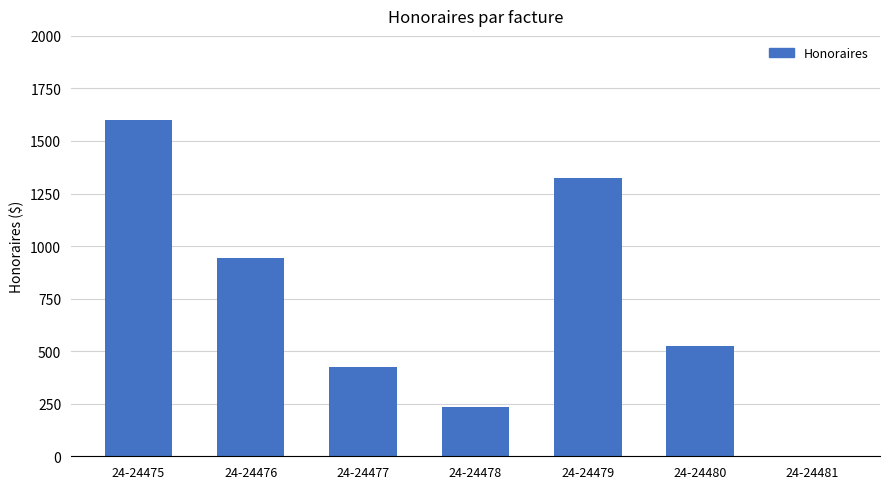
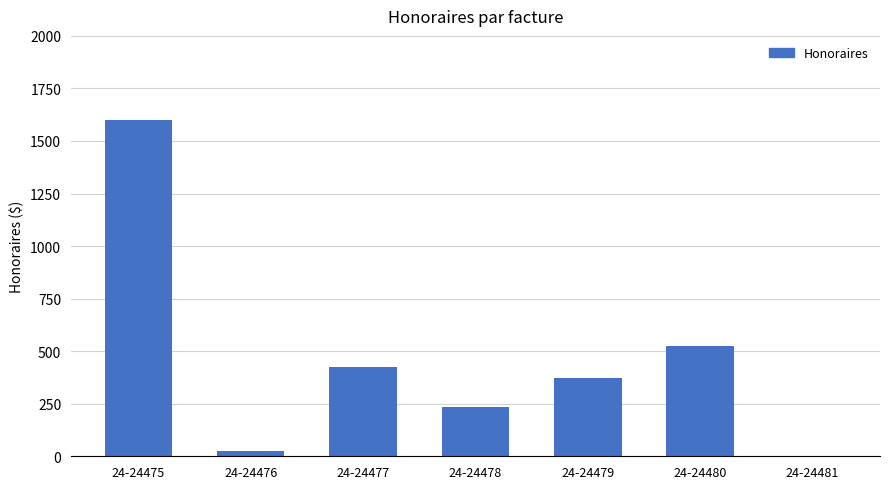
24-24476: 940 -> 30
24-24479: 1330 -> 370
